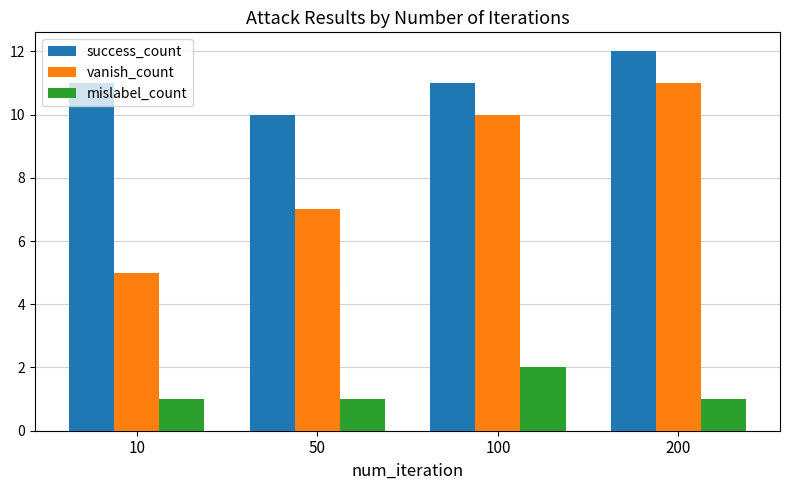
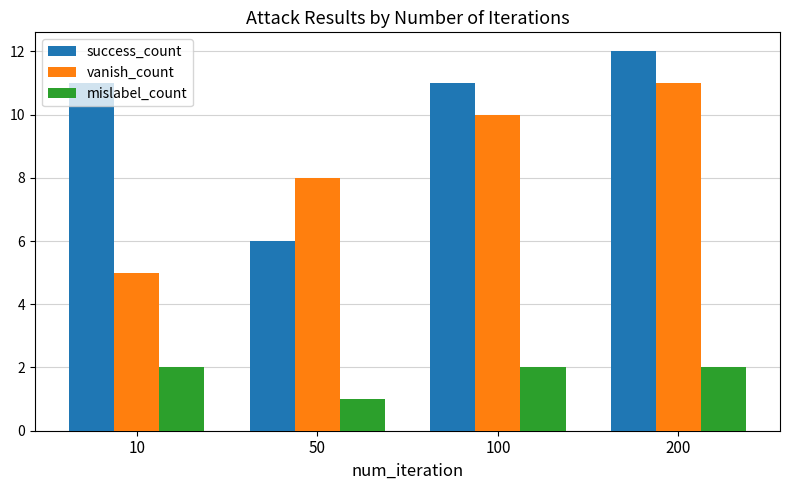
mislabel_count, 10: 1 -> 2
success_count, 50: 10 -> 6
vanish_count, 50: 7 -> 8
mislabel_count, 200: 1 -> 2
